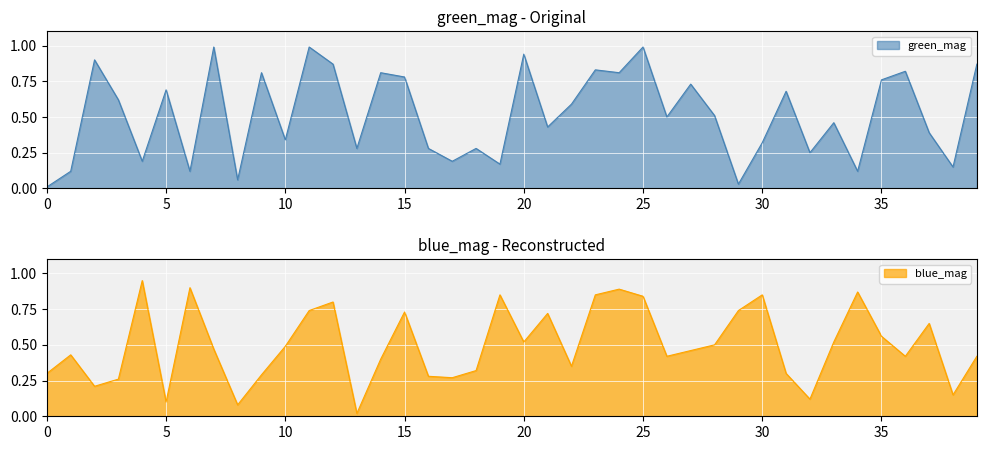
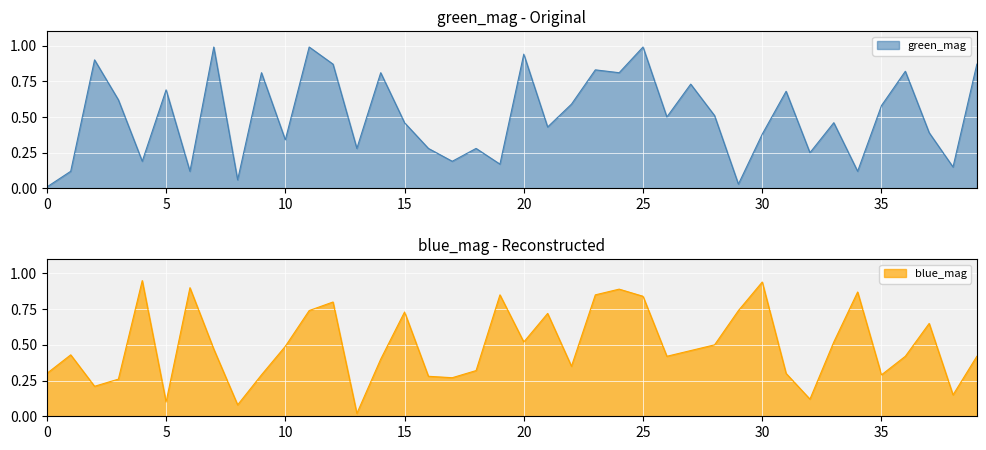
green_mag - Original, 15: 0.78 -> 0.46
green_mag - Original, 30: 0.32 -> 0.38
green_mag - Original, 35: 0.76 -> 0.58
blue_mag - Reconstructed, 30: 0.85 -> 0.94
blue_mag - Reconstructed, 35: 0.56 -> 0.29
